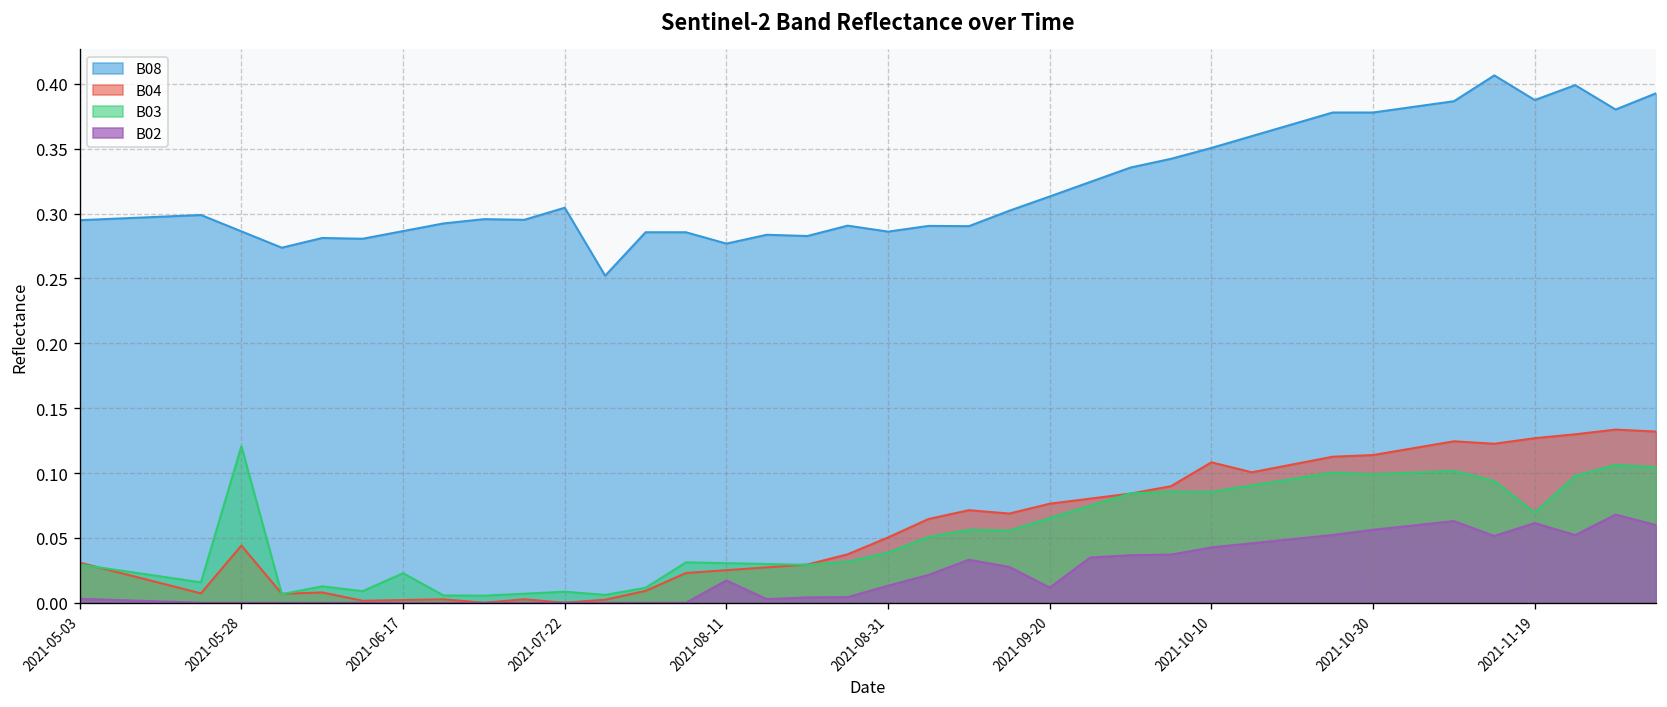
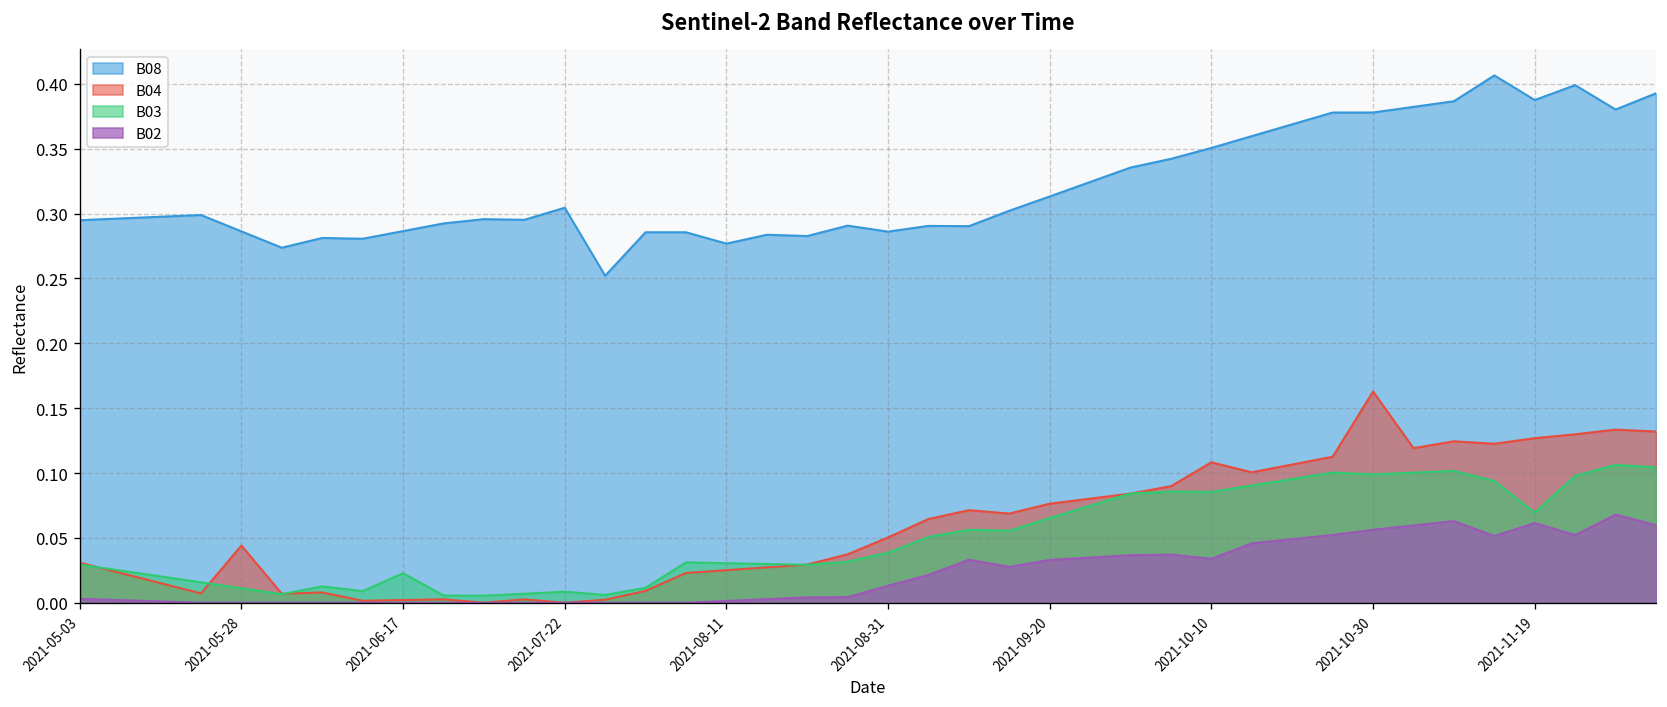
B03, 2021-05-28: 0.121 -> 0.011
B02, 2021-08-11: 0.017 -> 0.001
B02, 2021-09-20: 0.012 -> 0.033
B02, 2021-10-10: 0.043 -> 0.034
B04, 2021-10-30: 0.114 -> 0.163
